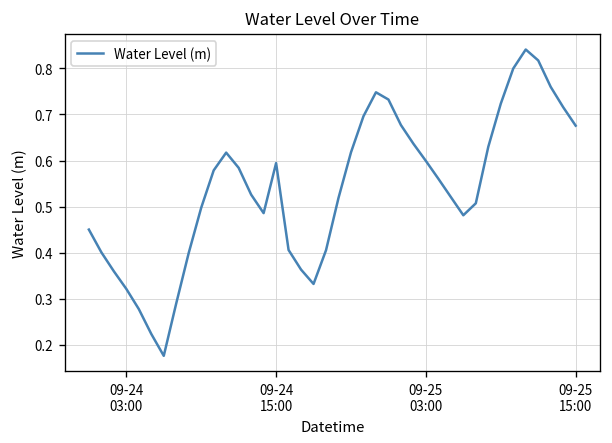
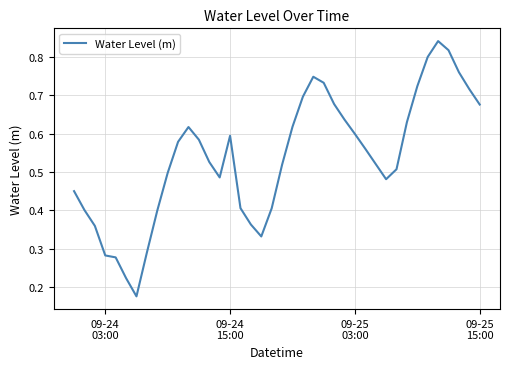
09-24 03:00: 0.32 -> 0.28
